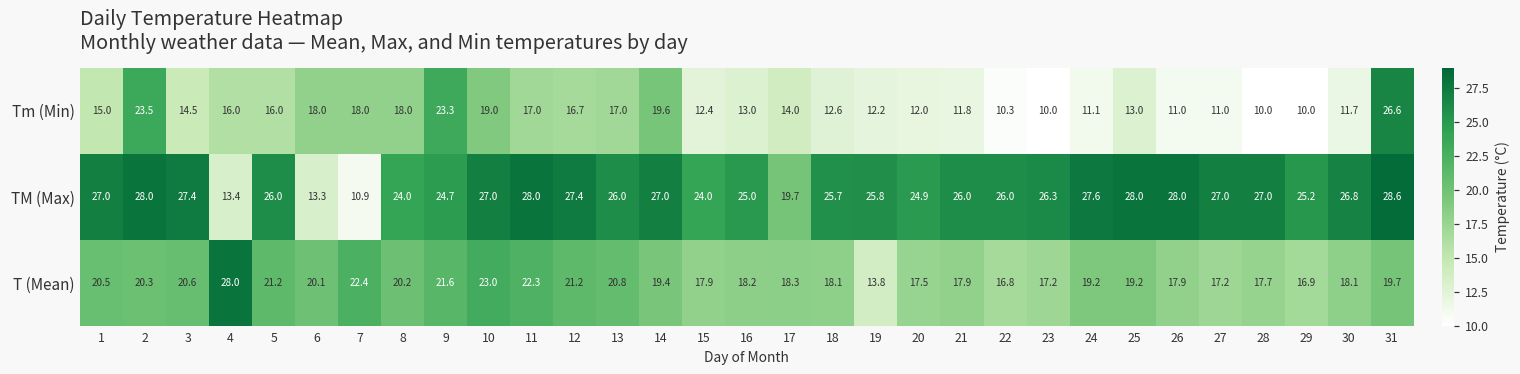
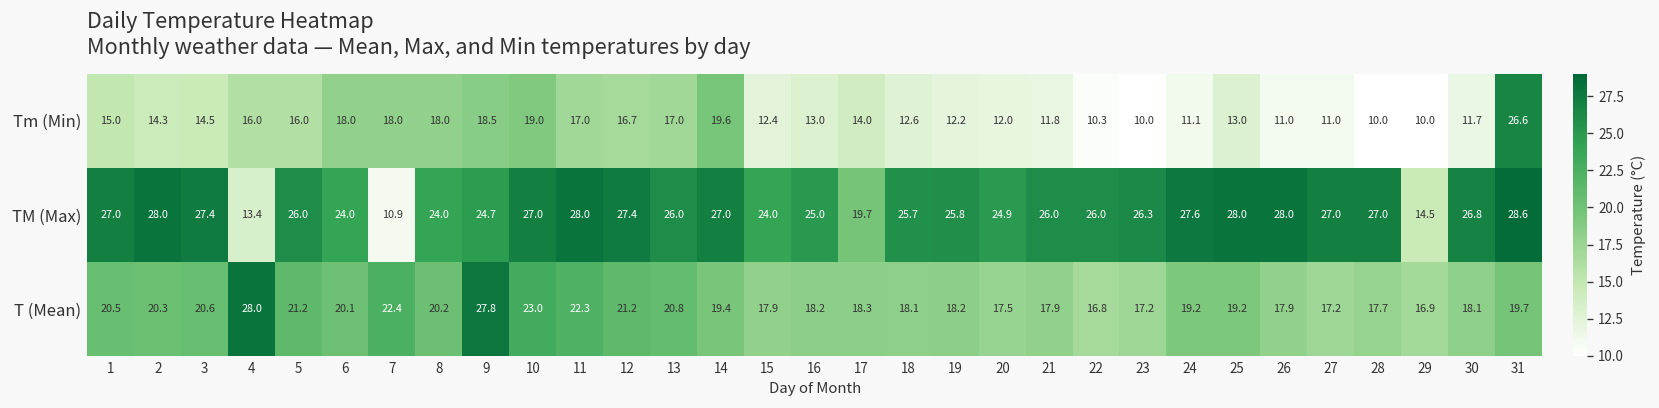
Tm (Min), 2: 23.5 -> 14.3
Tm (Min), 9: 23.3 -> 18.5
TM (Max), 6: 13.3 -> 24.0
TM (Max), 29: 25.2 -> 14.5
T (Mean), 9: 21.6 -> 27.8
T (Mean), 19: 13.8 -> 18.2
